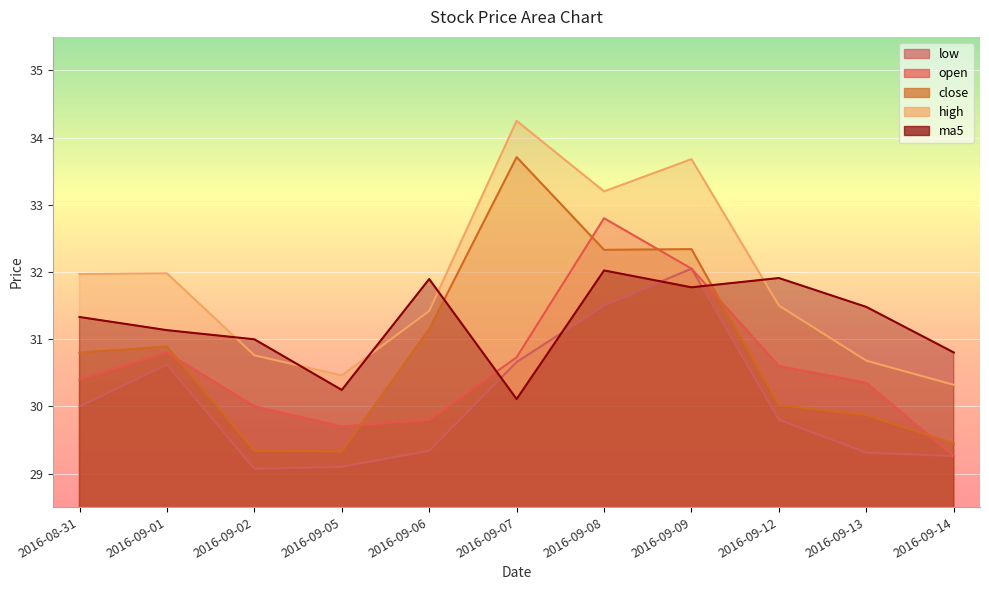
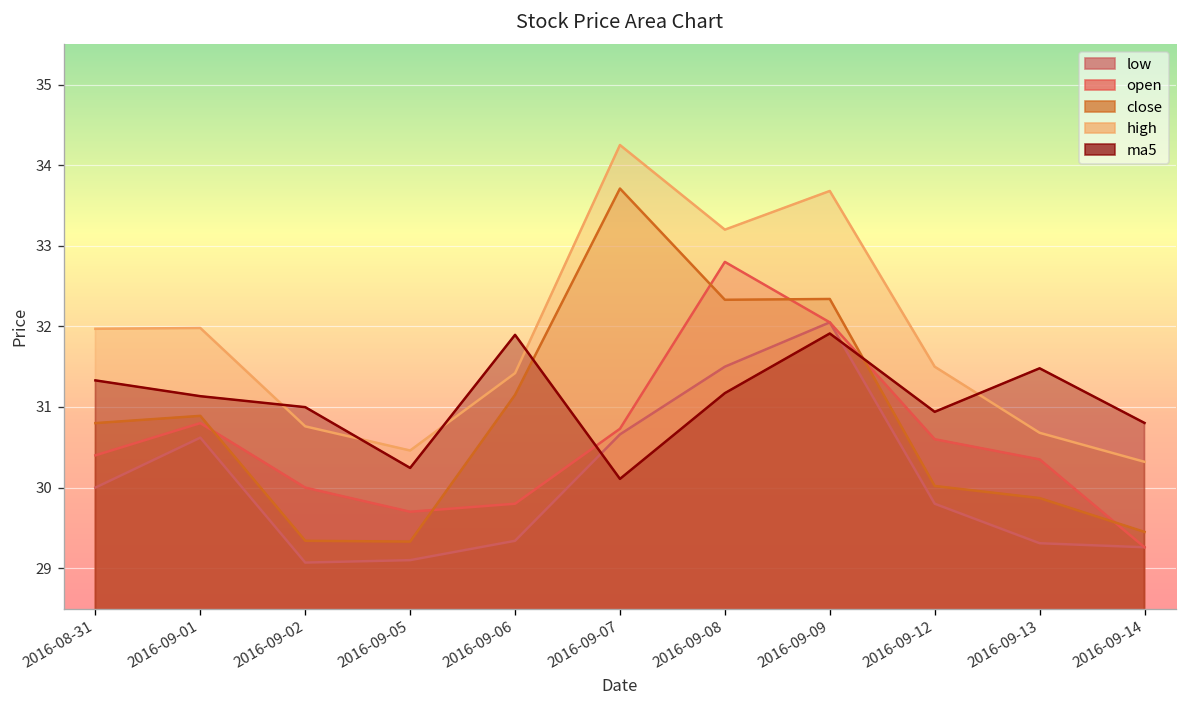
ma5, 2016-09-08: 32.0 -> 31.2
ma5, 2016-09-09: 31.8 -> 31.9
ma5, 2016-09-12: 31.9 -> 30.9
